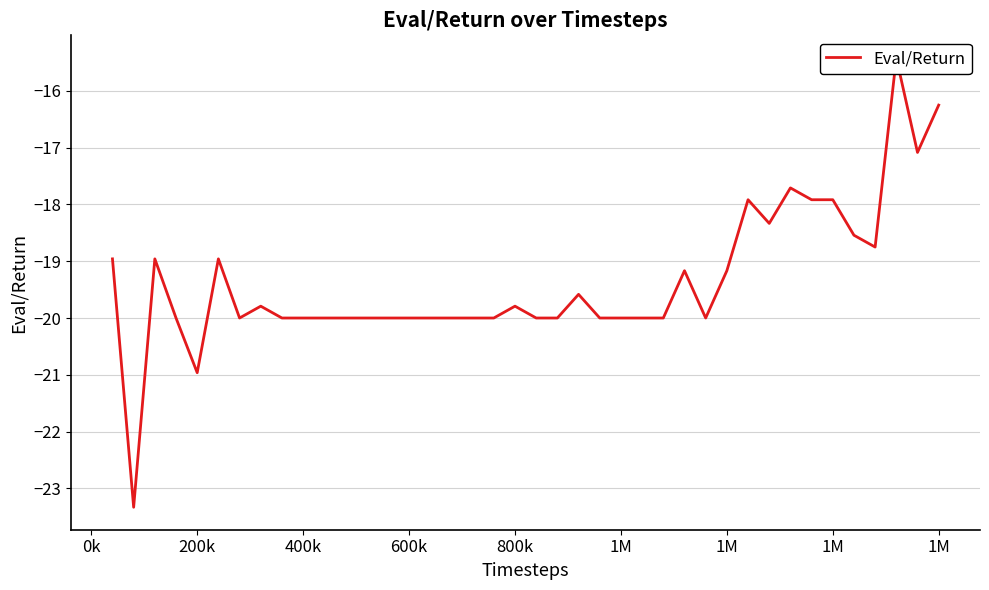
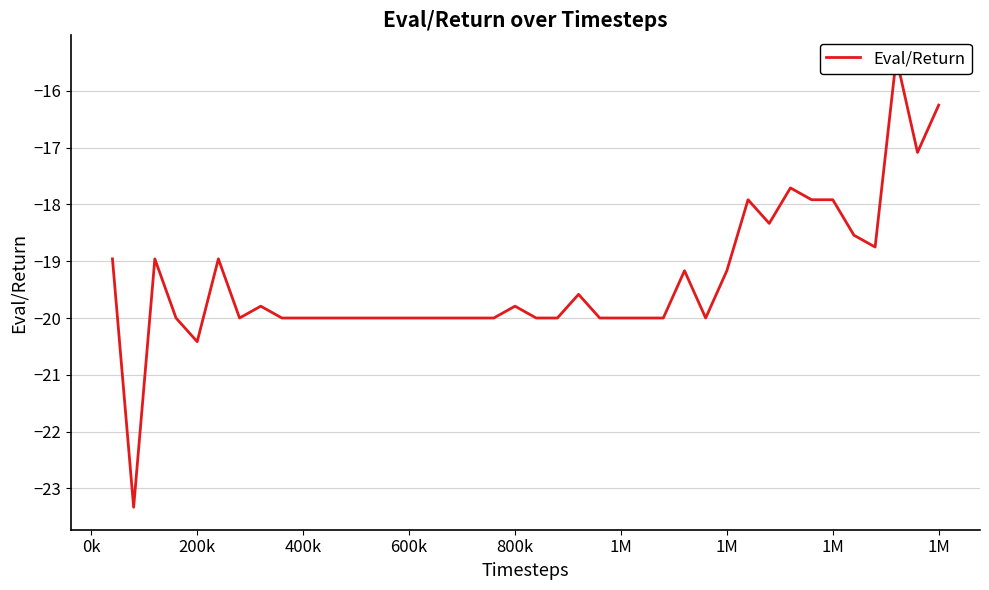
200k: -21.0 -> -20.4
